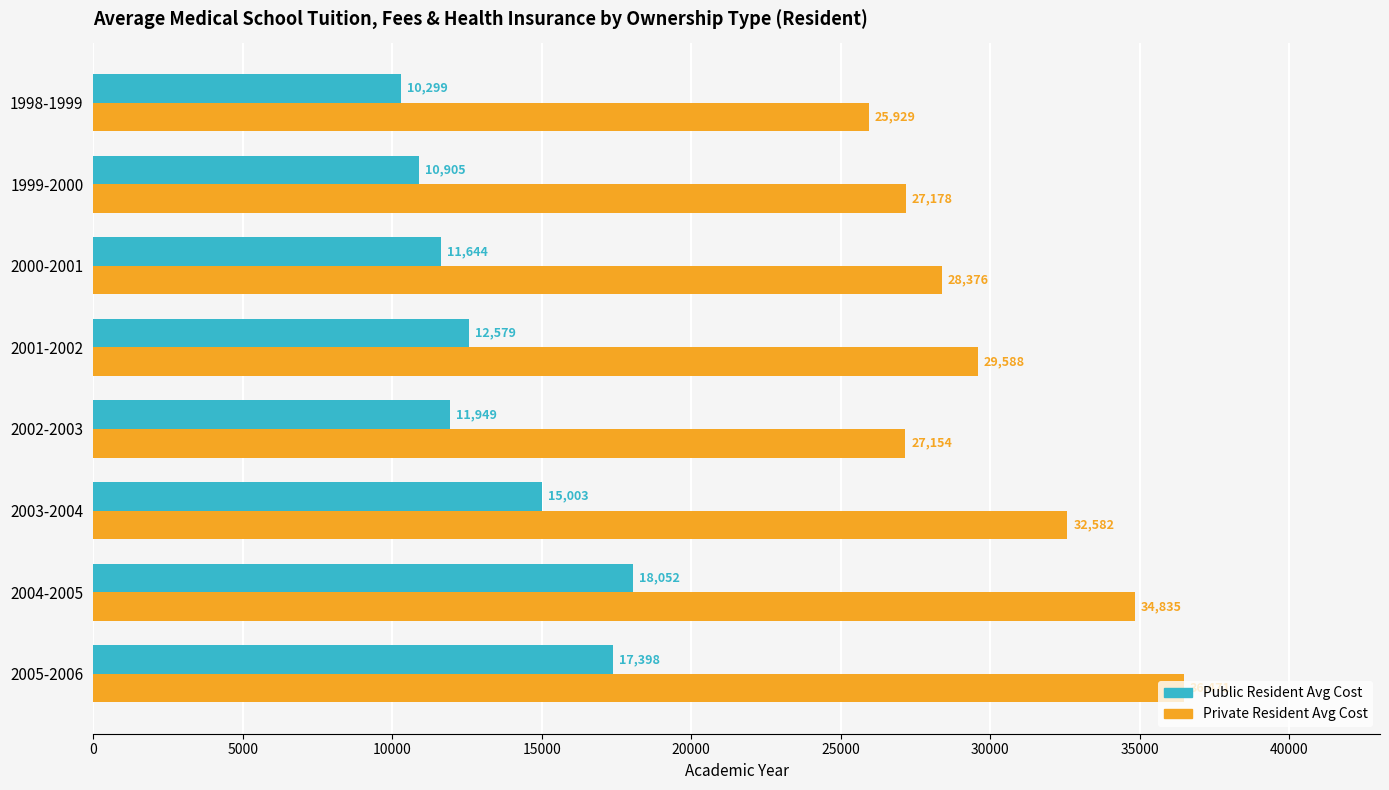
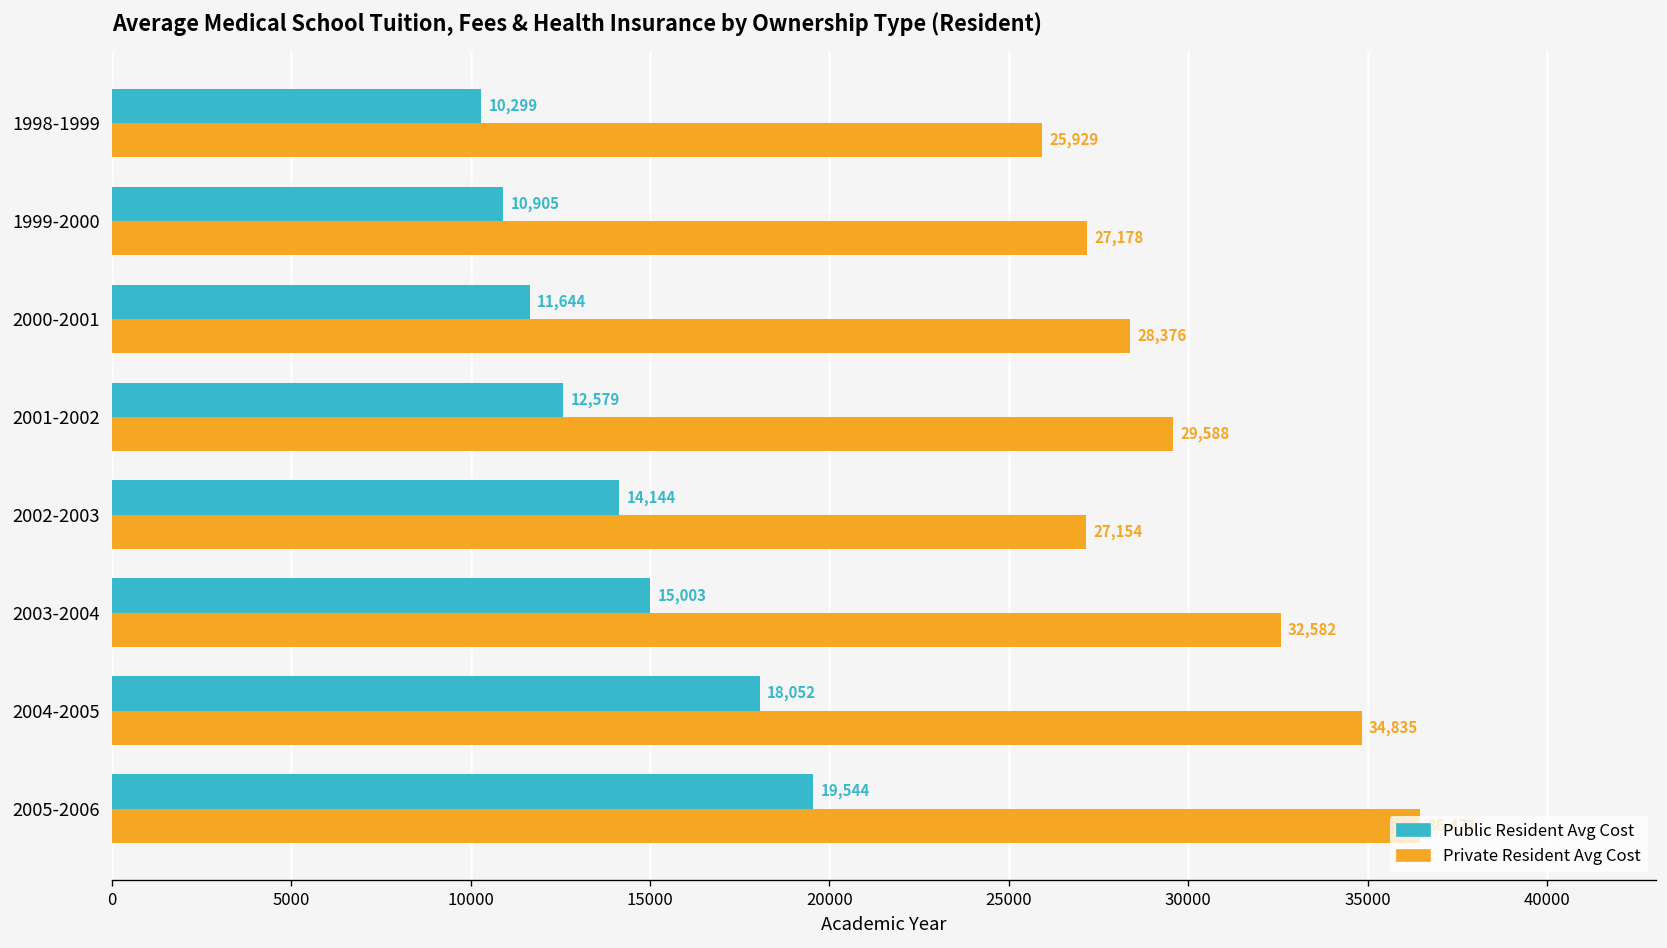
Public Resident Avg Cost, 2002-2003: 11,949 -> 14,144
Public Resident Avg Cost, 2005-2006: 17,398 -> 19,544
